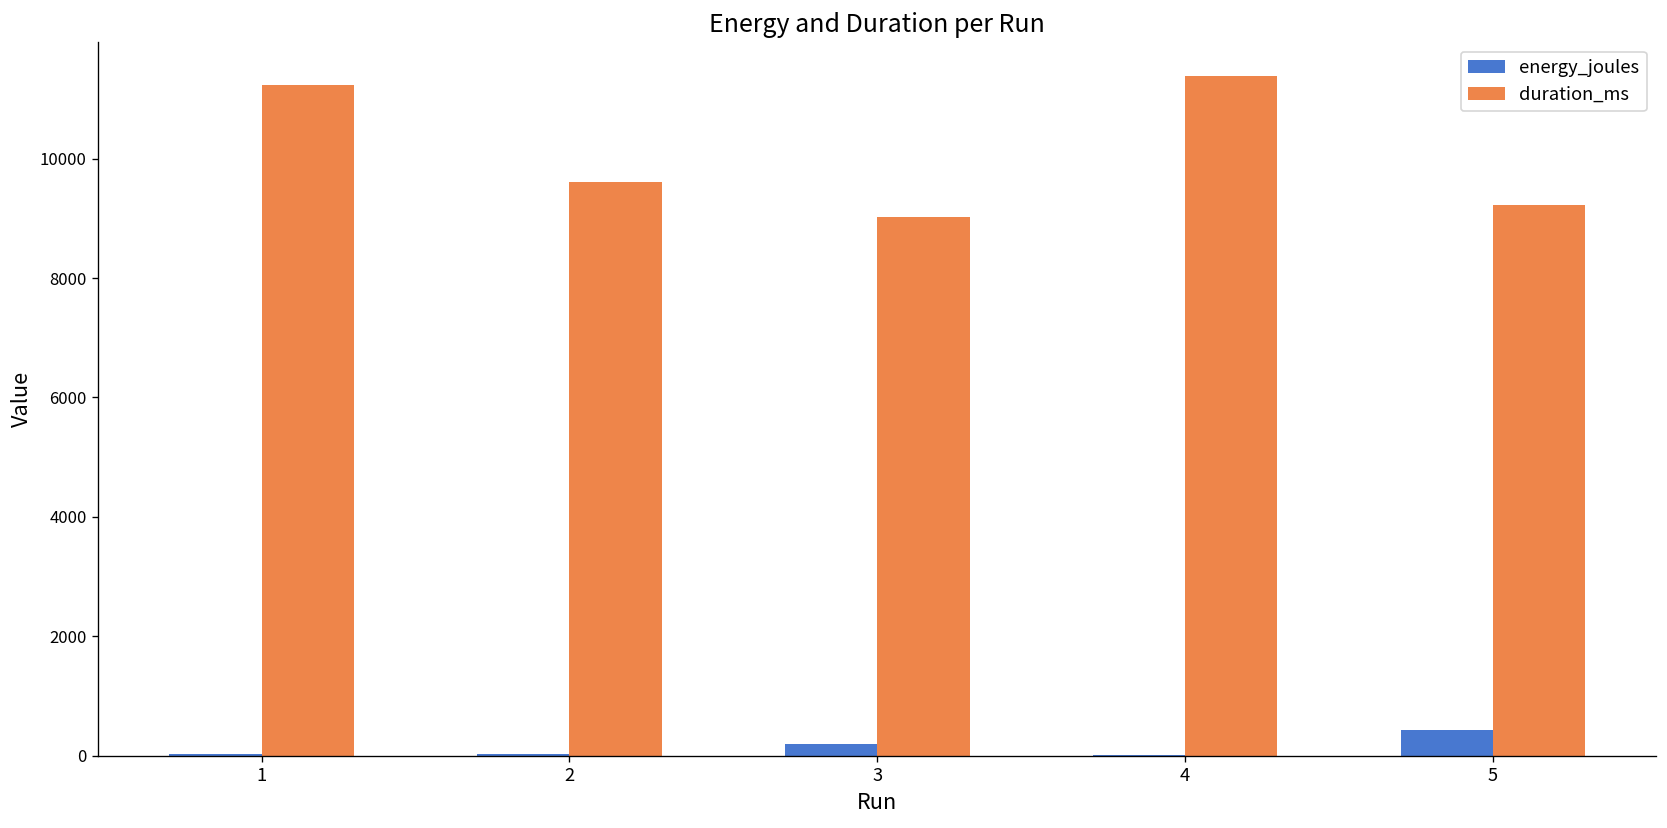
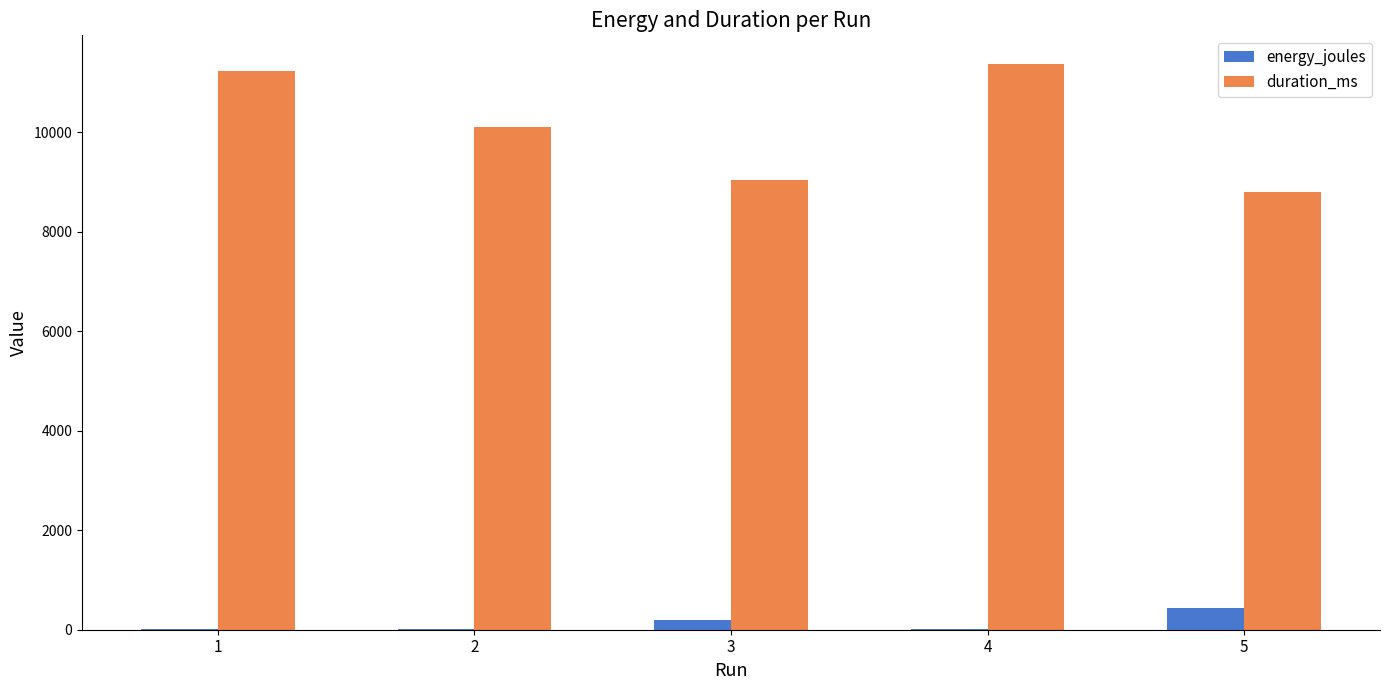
duration_ms, 2: 9600 -> 10100
duration_ms, 5: 9200 -> 8800
